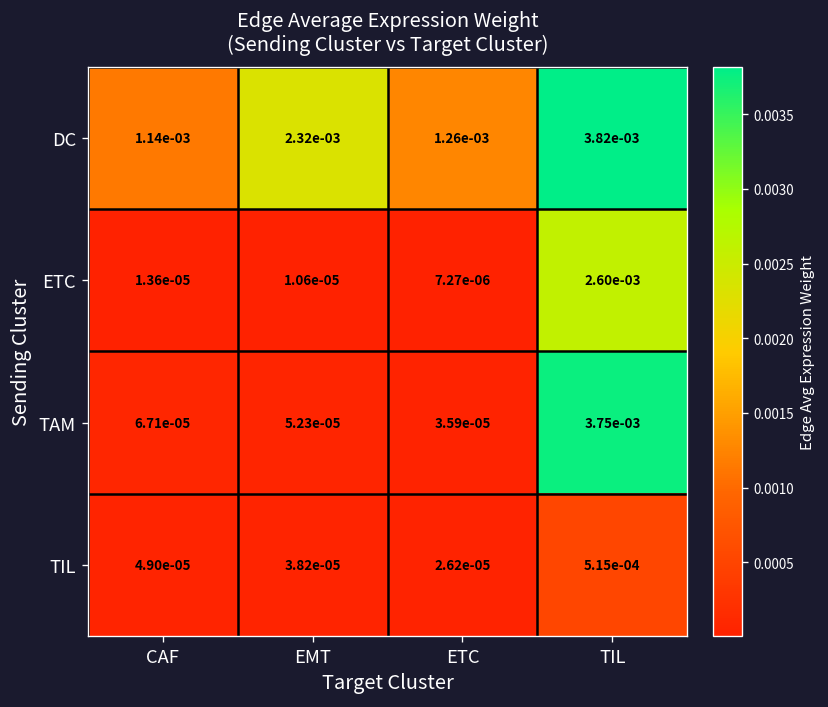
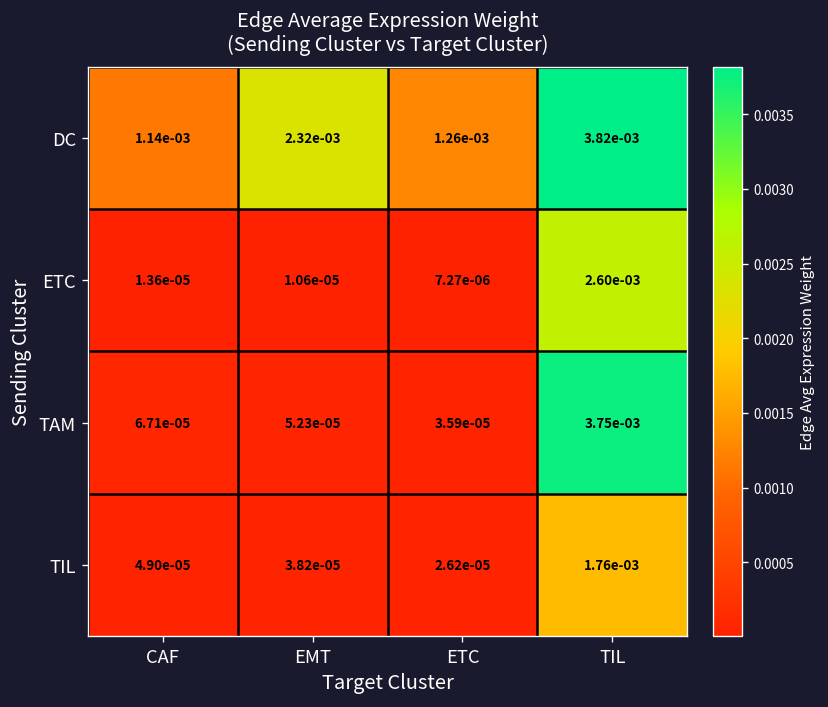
TIL, TIL: 5.15e-04 -> 1.76e-03
